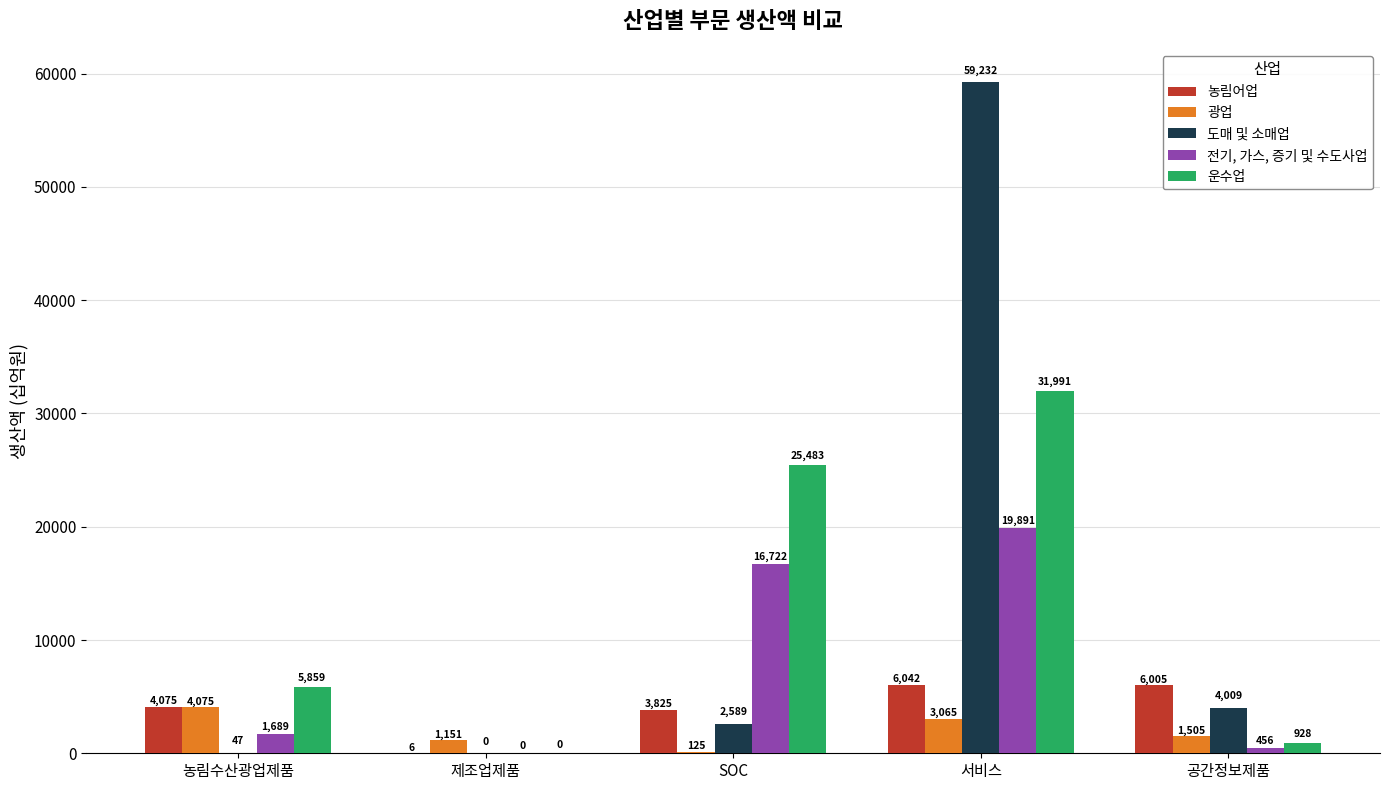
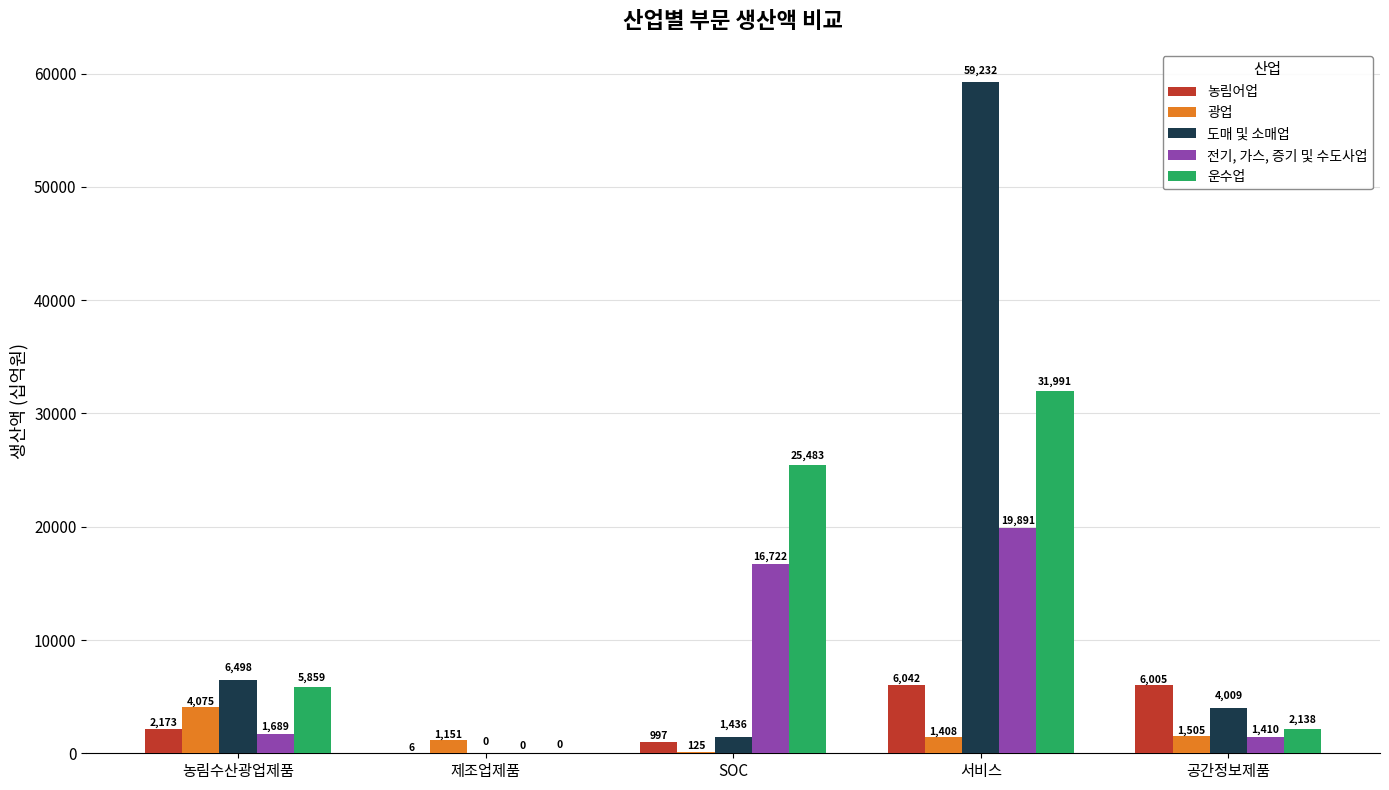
농림어업, 농림수산광업제품: 4,075 -> 2,173
도매 및 소매업, 농림수산광업제품: 47 -> 6,498
농림어업, SOC: 3,825 -> 997
도매 및 소매업, SOC: 2,589 -> 1,436
광업, 서비스: 3,065 -> 1,408
전기, 가스, 증기 및 수도사업, 공간정보제품: 456 -> 1,410
운수업, 공간정보제품: 928 -> 2,138
